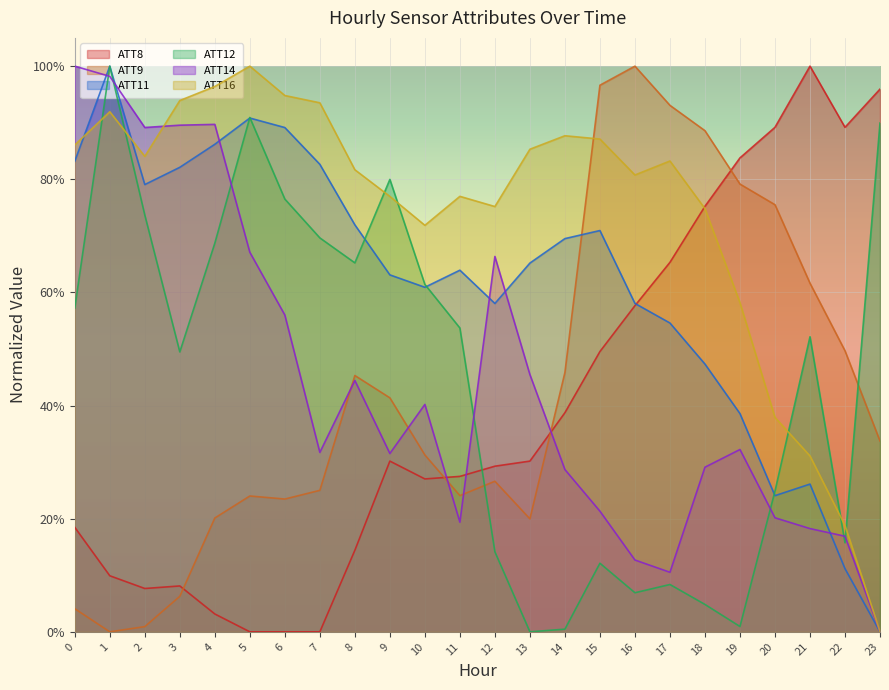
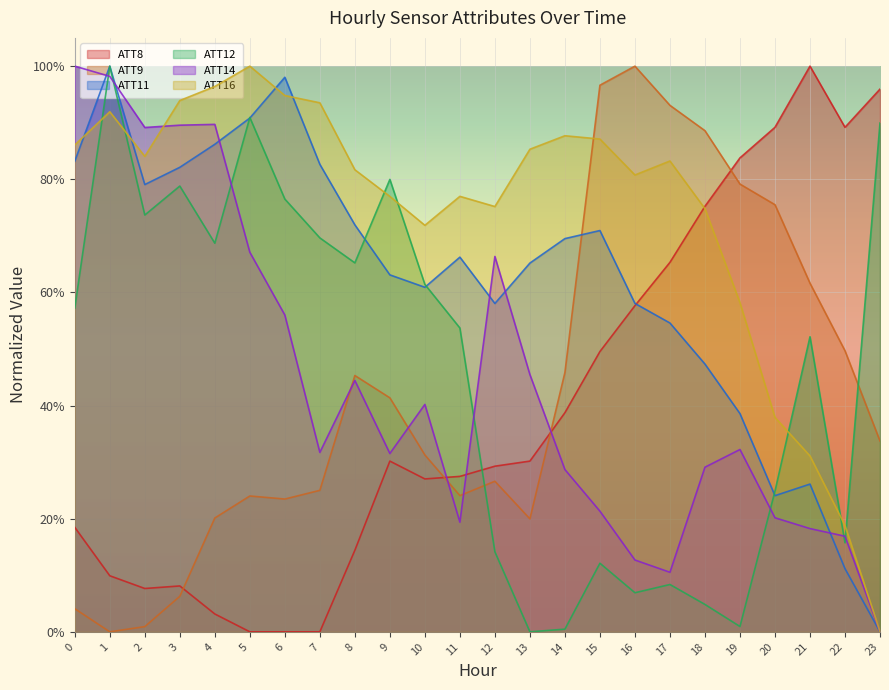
ATT12, 3: 49% -> 79%
ATT11, 6: 89% -> 98%
ATT11, 11: 64% -> 66%
